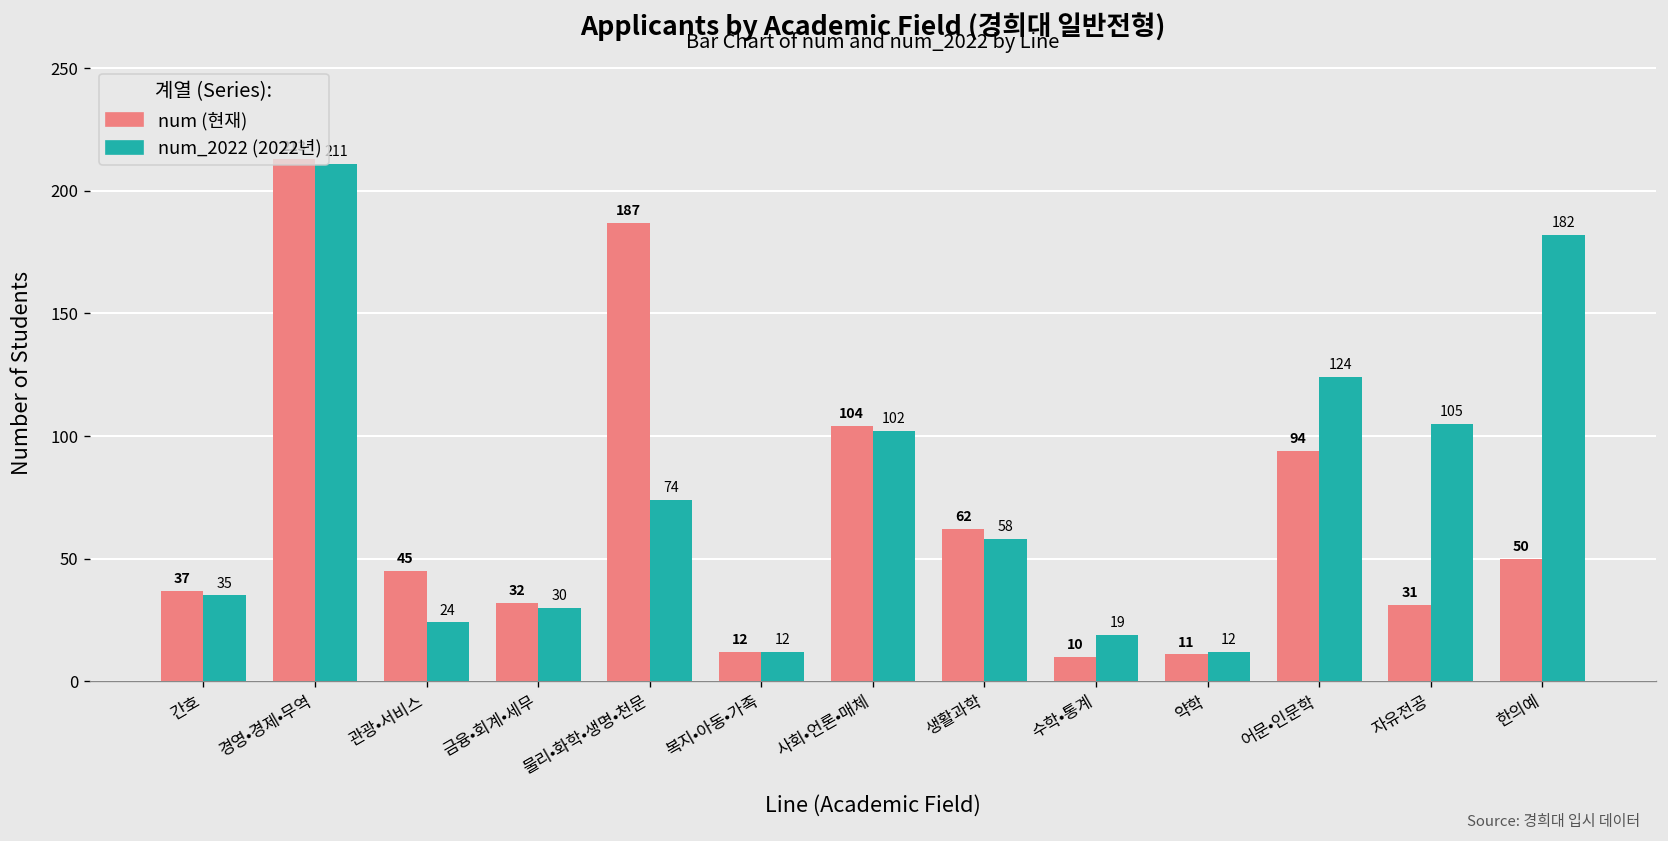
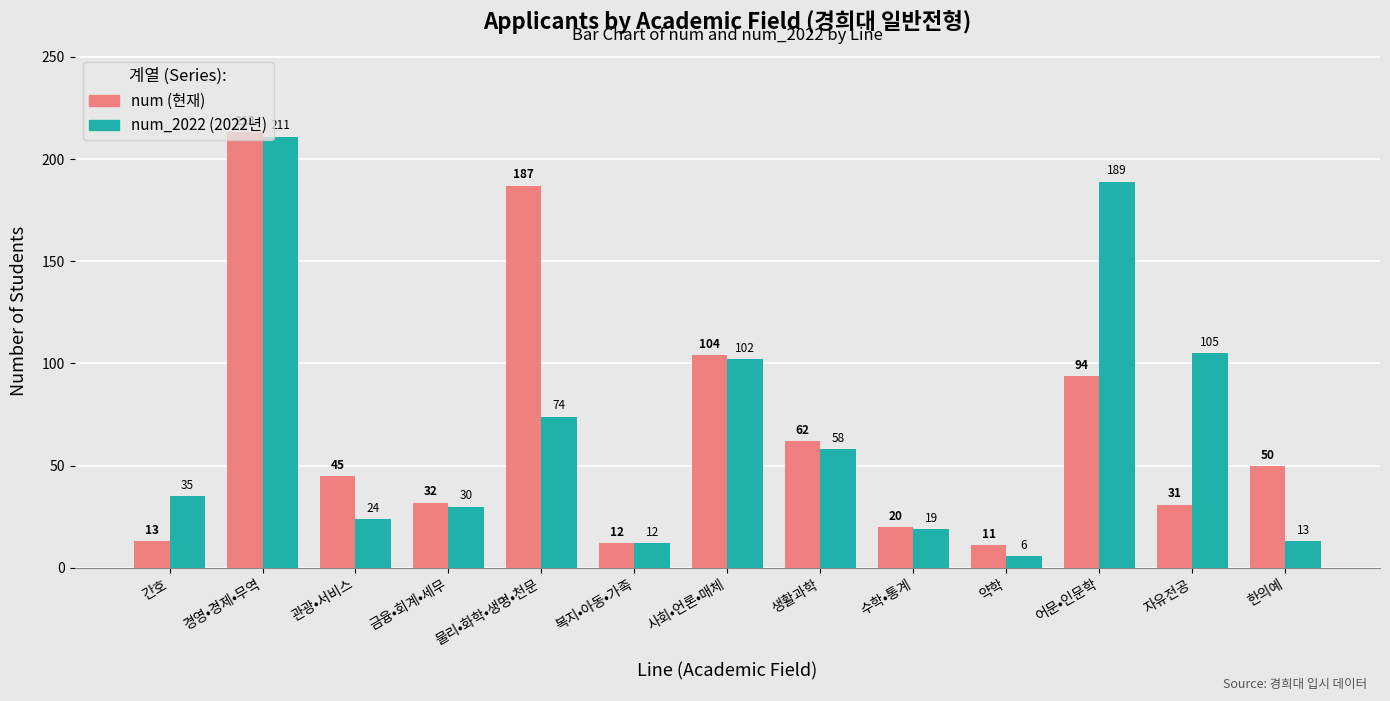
num (현재), 간호: 37 -> 13
num (현재), 수학•통계: 10 -> 20
num_2022 (2022년), 약학: 12 -> 6
num_2022 (2022년), 어문•인문학: 124 -> 189
num_2022 (2022년), 한의예: 182 -> 13
